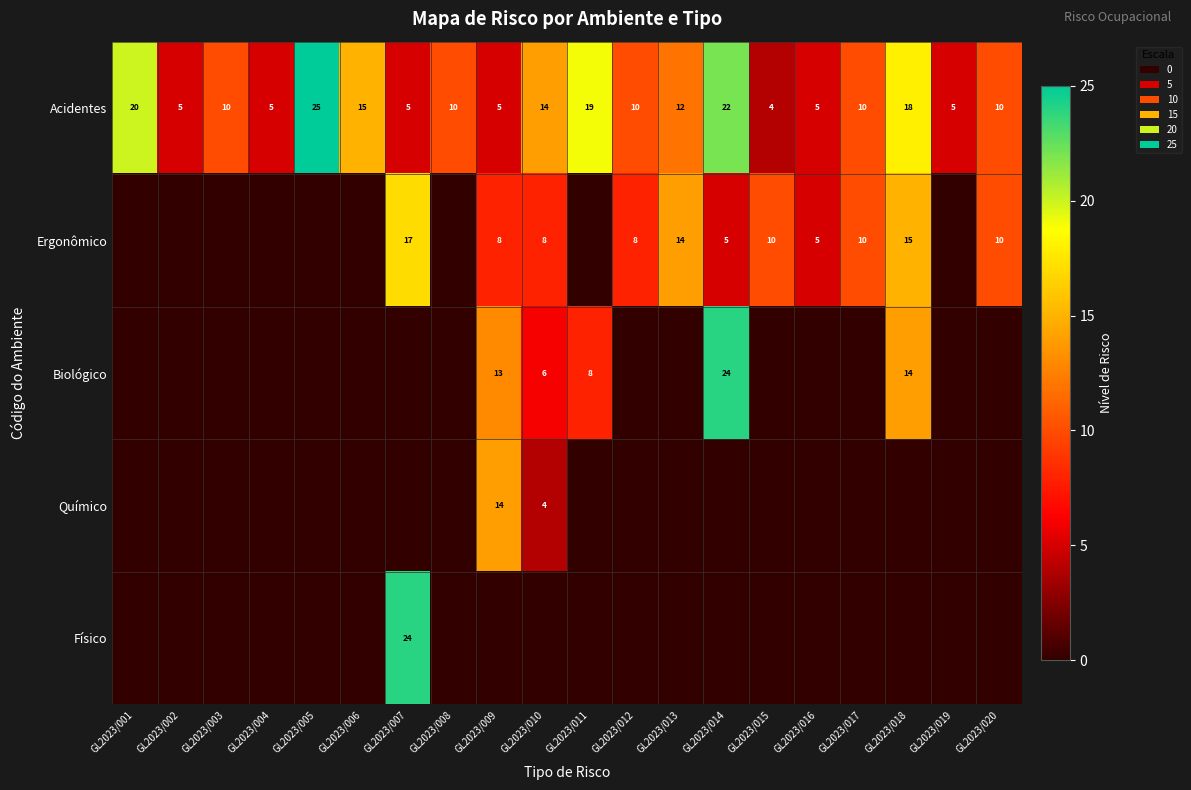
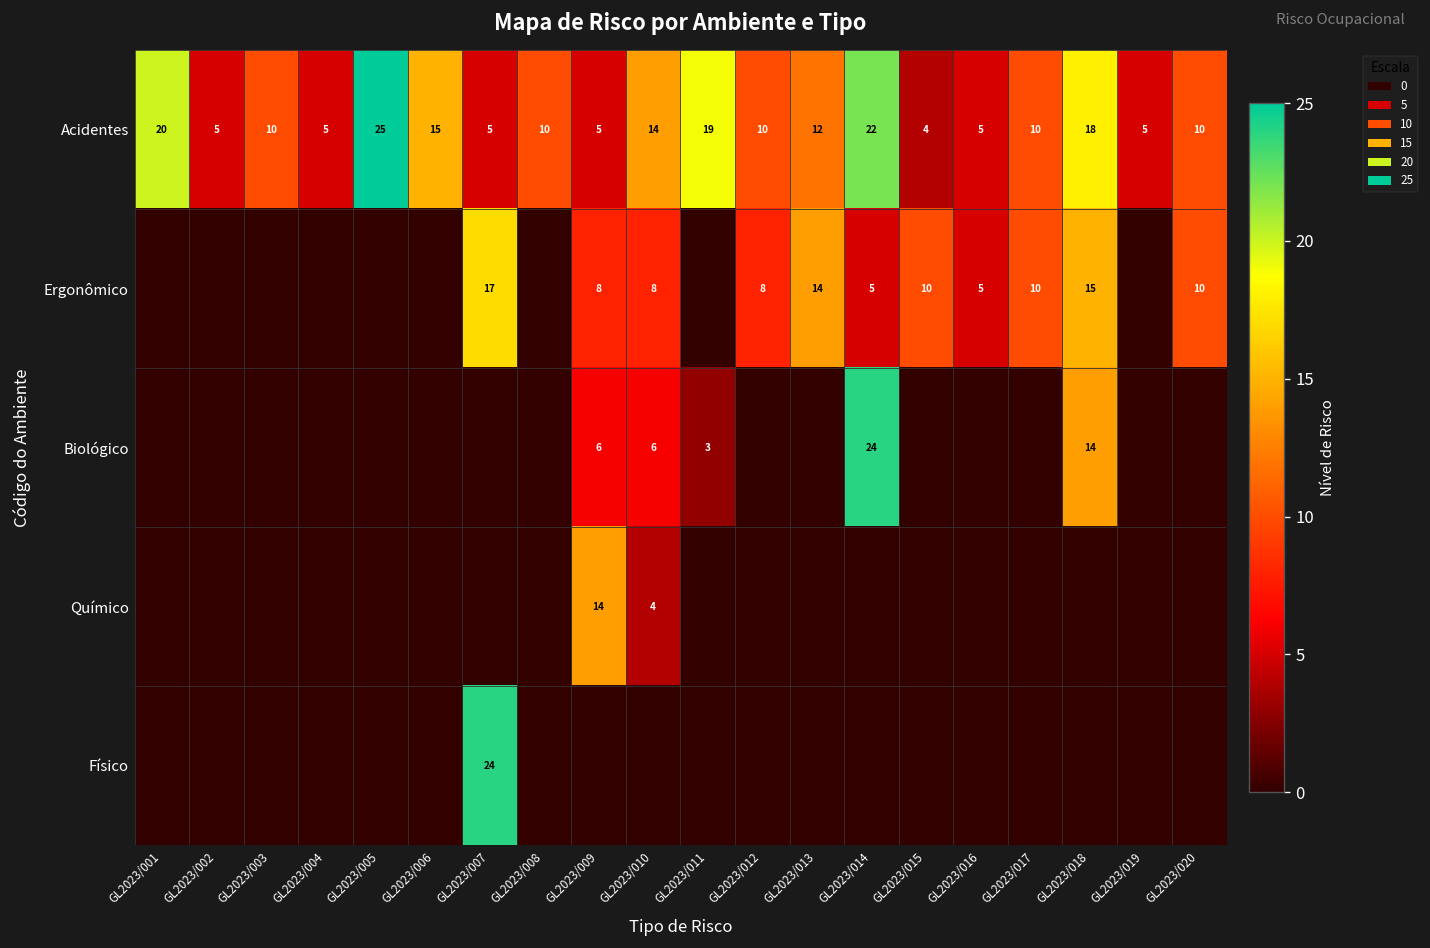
Biológico, GL2023/009: 13 -> 6
Biológico, GL2023/011: 8 -> 3
